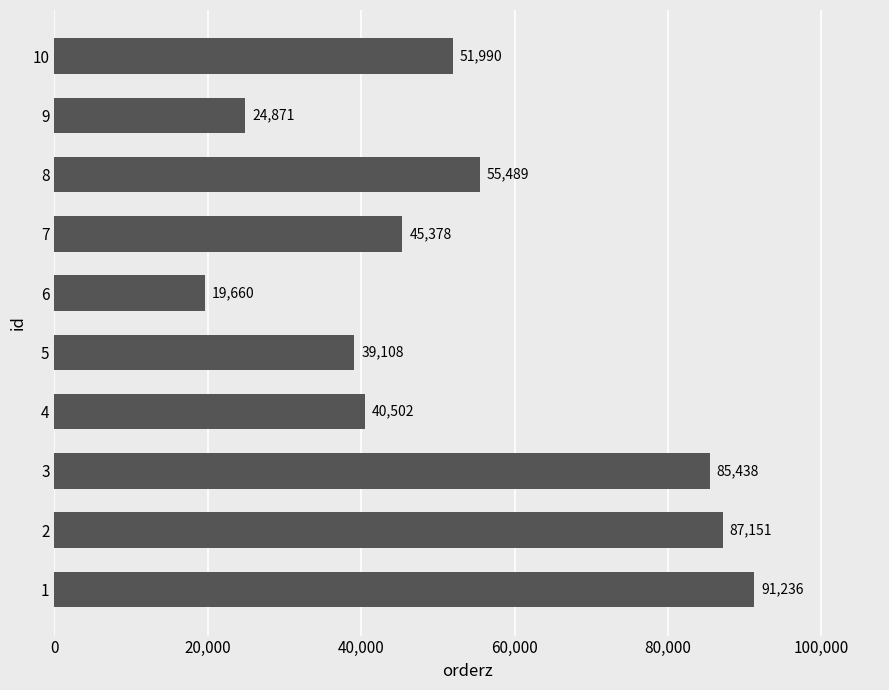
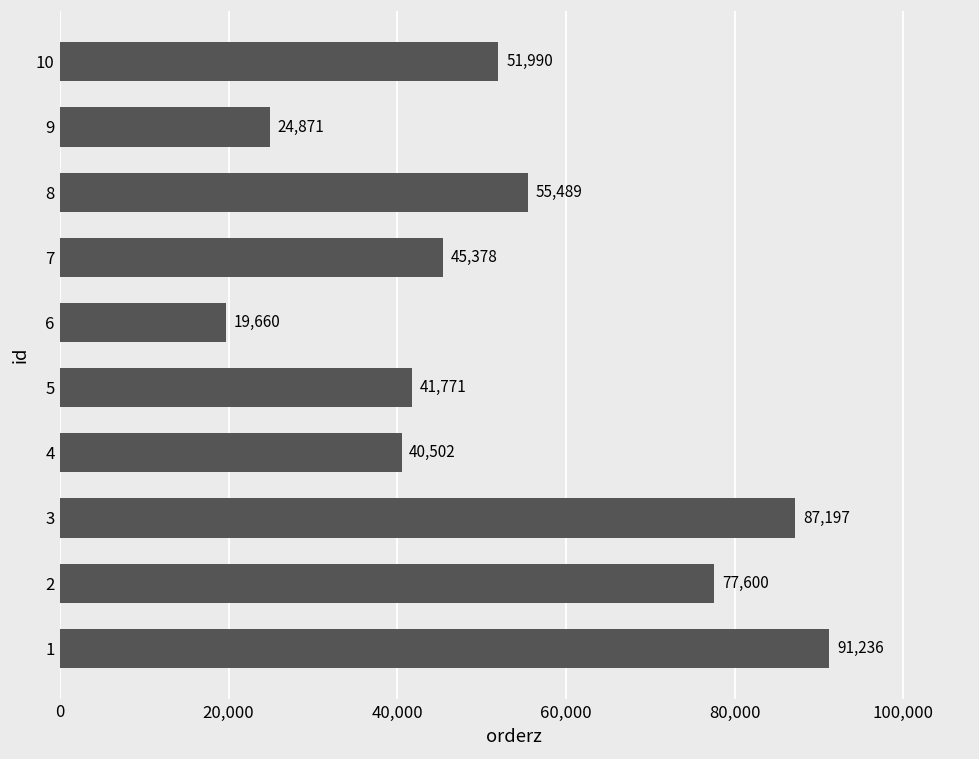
5: 39,108 -> 41,771
3: 85,438 -> 87,197
2: 87,151 -> 77,600
